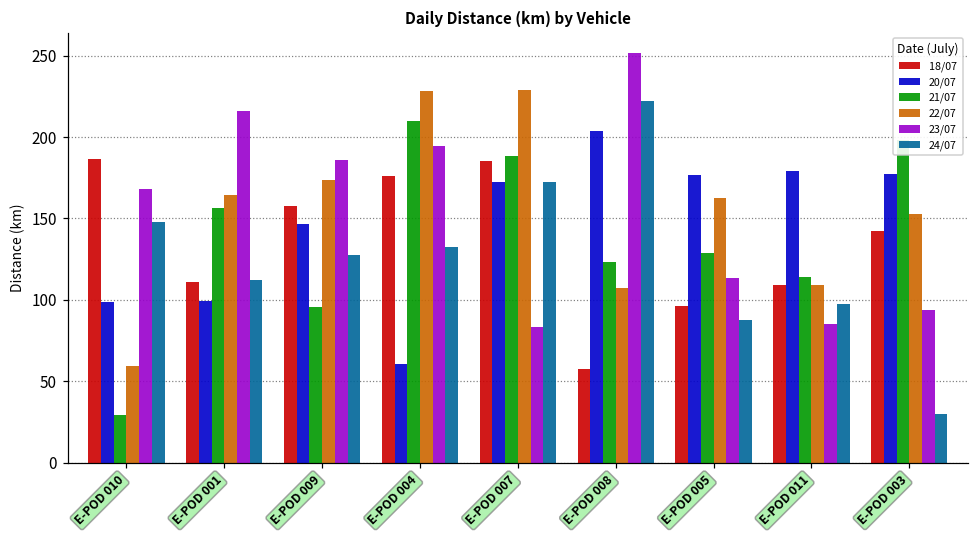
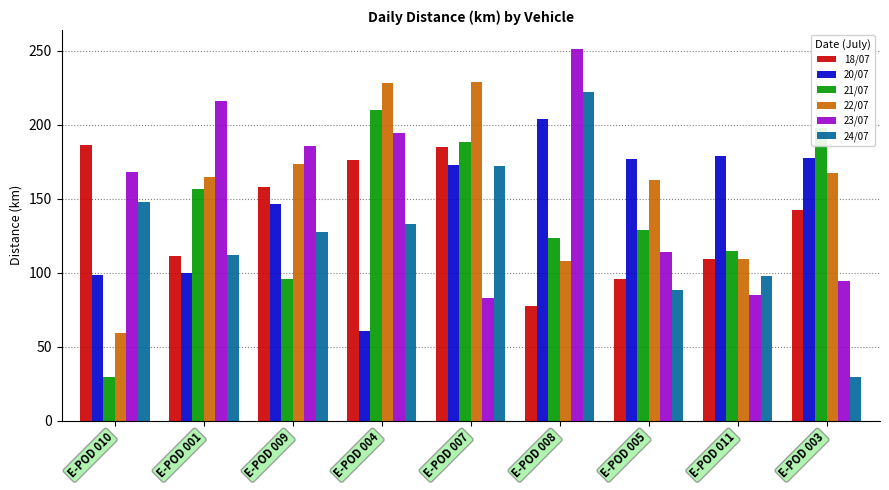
18/07, E-POD 008: 58 -> 77
22/07, E-POD 003: 153 -> 167
